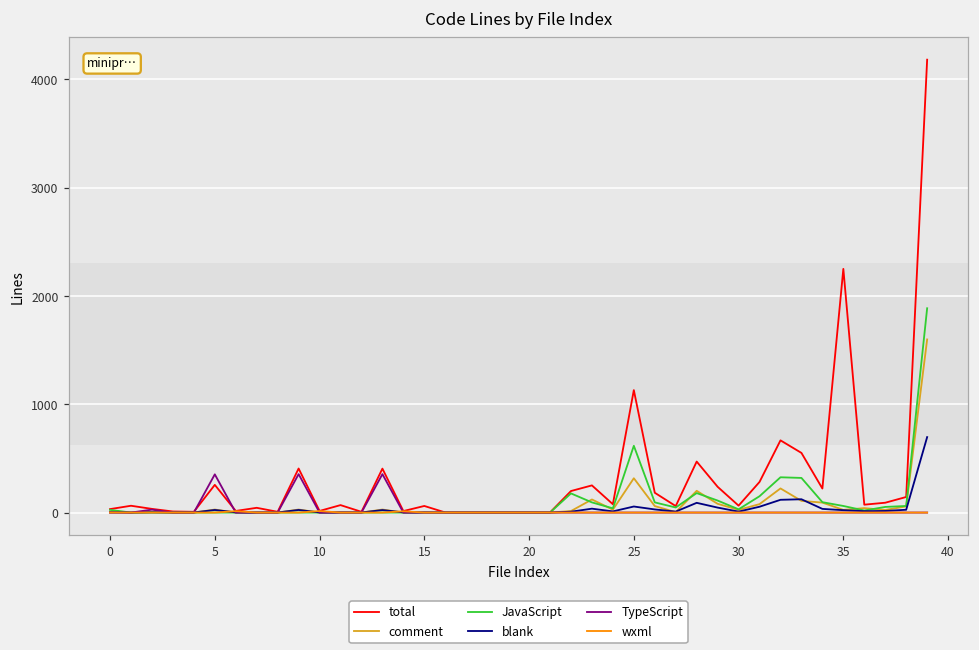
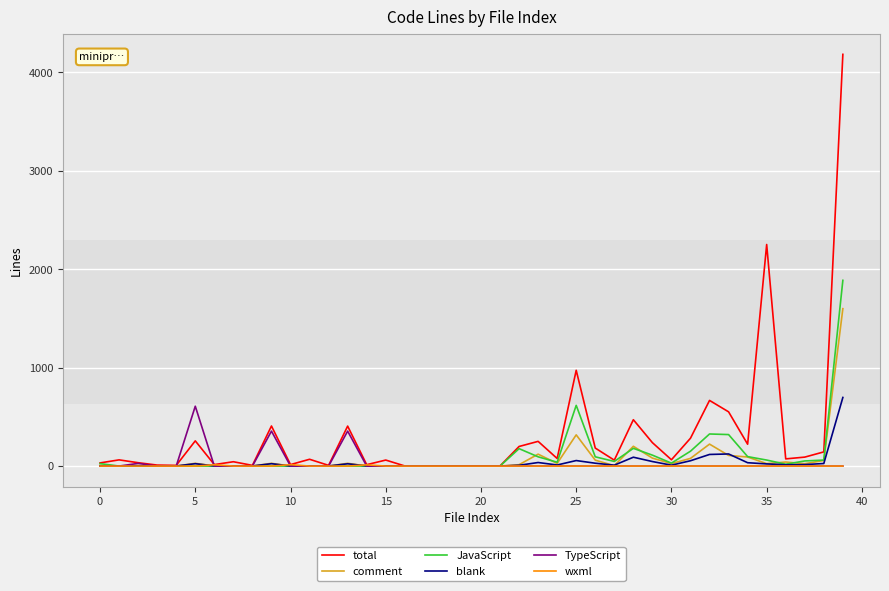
TypeScript, 5: 400 -> 600
total, 25: 1100 -> 1000
